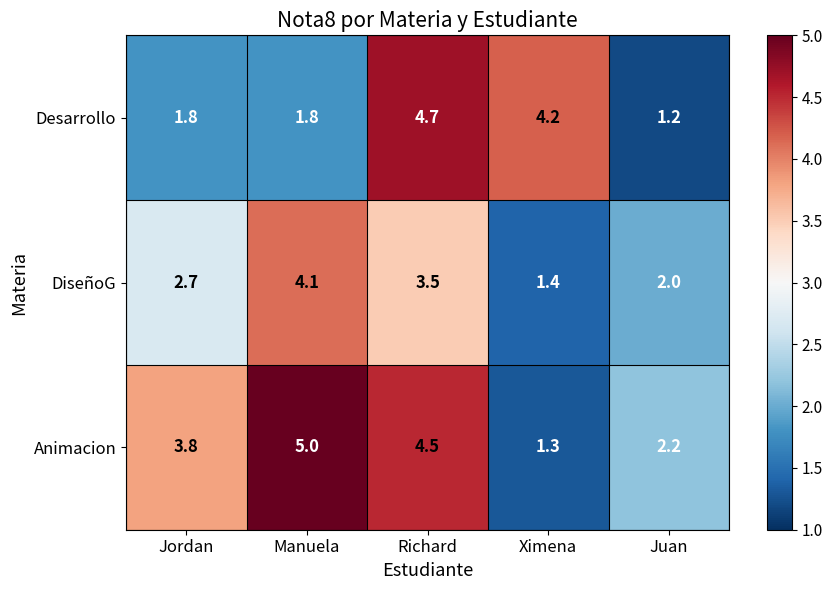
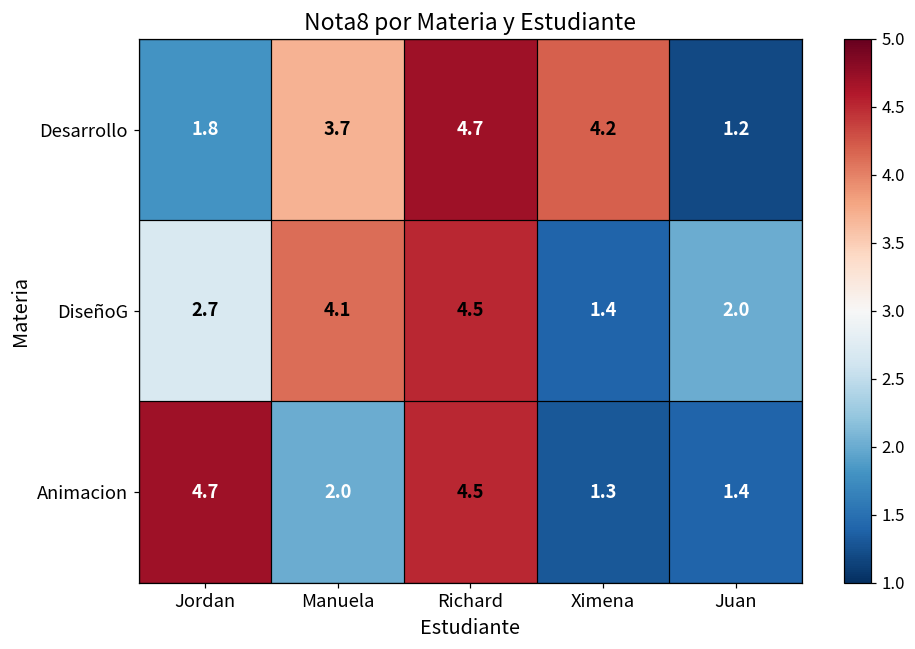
Desarrollo, Manuela: 1.8 -> 3.7
DiseñoG, Richard: 3.5 -> 4.5
Animacion, Jordan: 3.8 -> 4.7
Animacion, Manuela: 5.0 -> 2.0
Animacion, Juan: 2.2 -> 1.4
